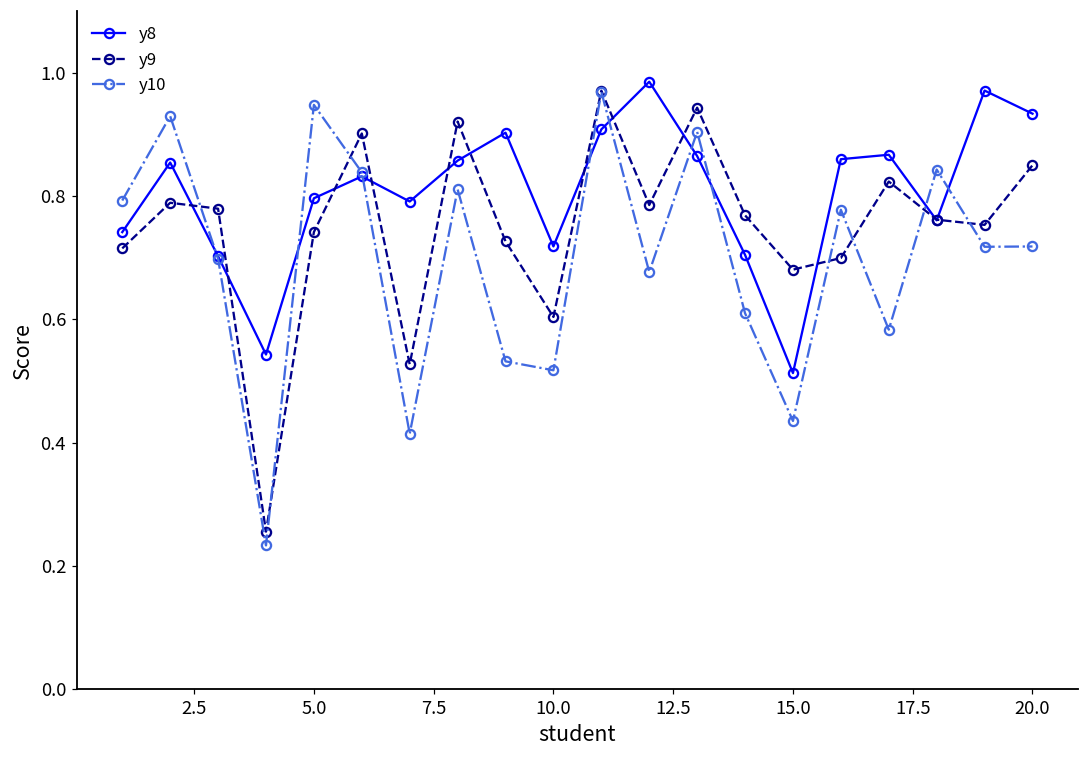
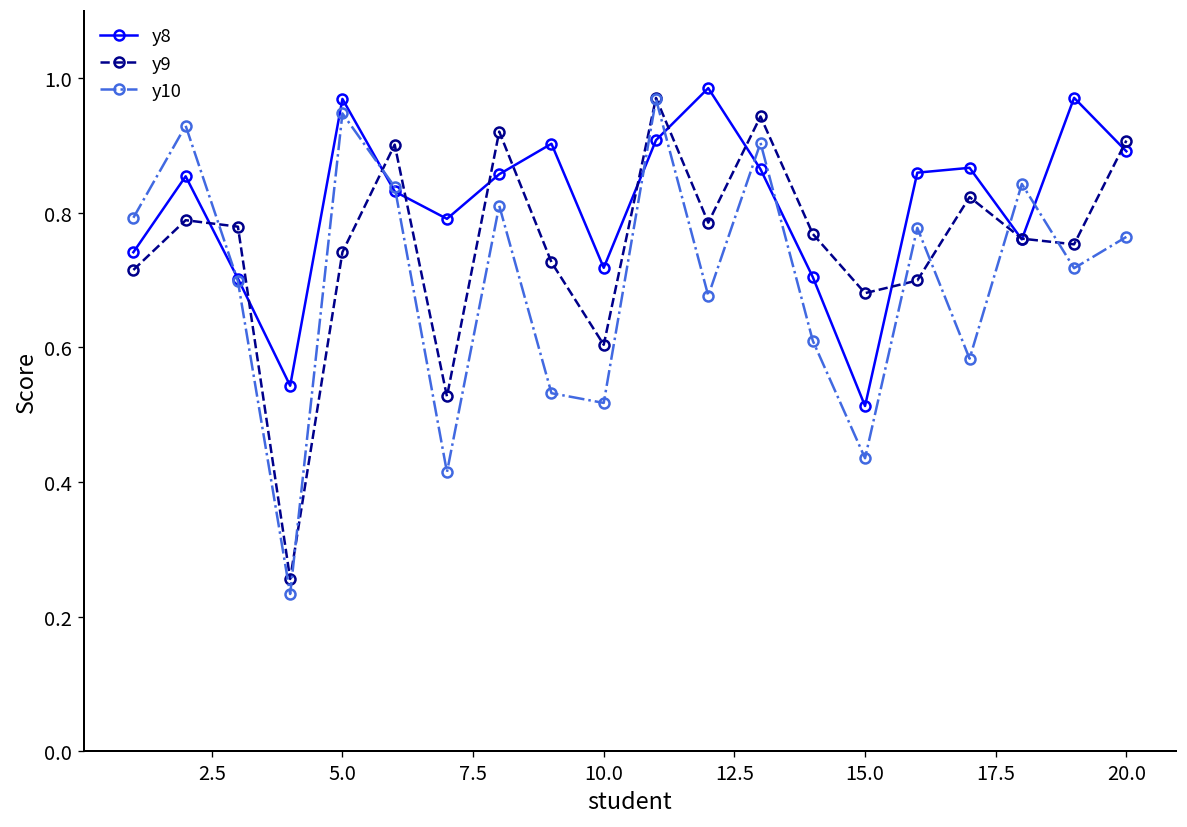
y8, 5.0: 0.80 -> 0.97
y8, 20.0: 0.93 -> 0.89
y9, 20.0: 0.85 -> 0.91
y10, 20.0: 0.72 -> 0.76
